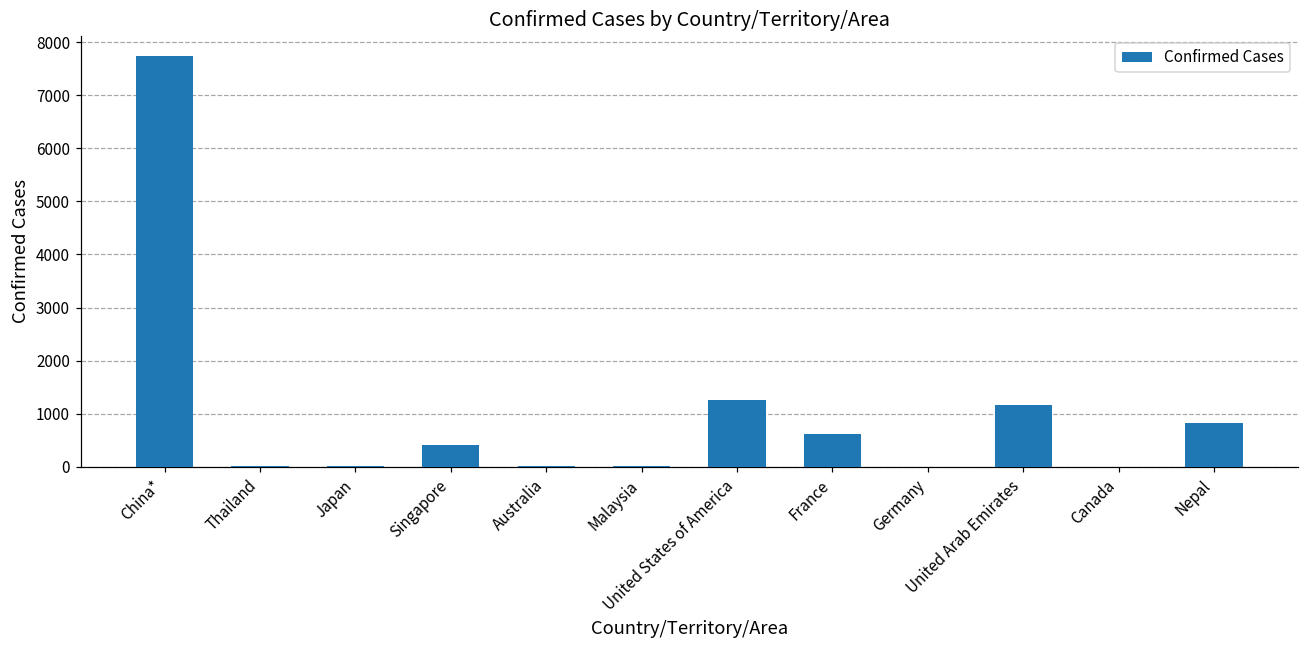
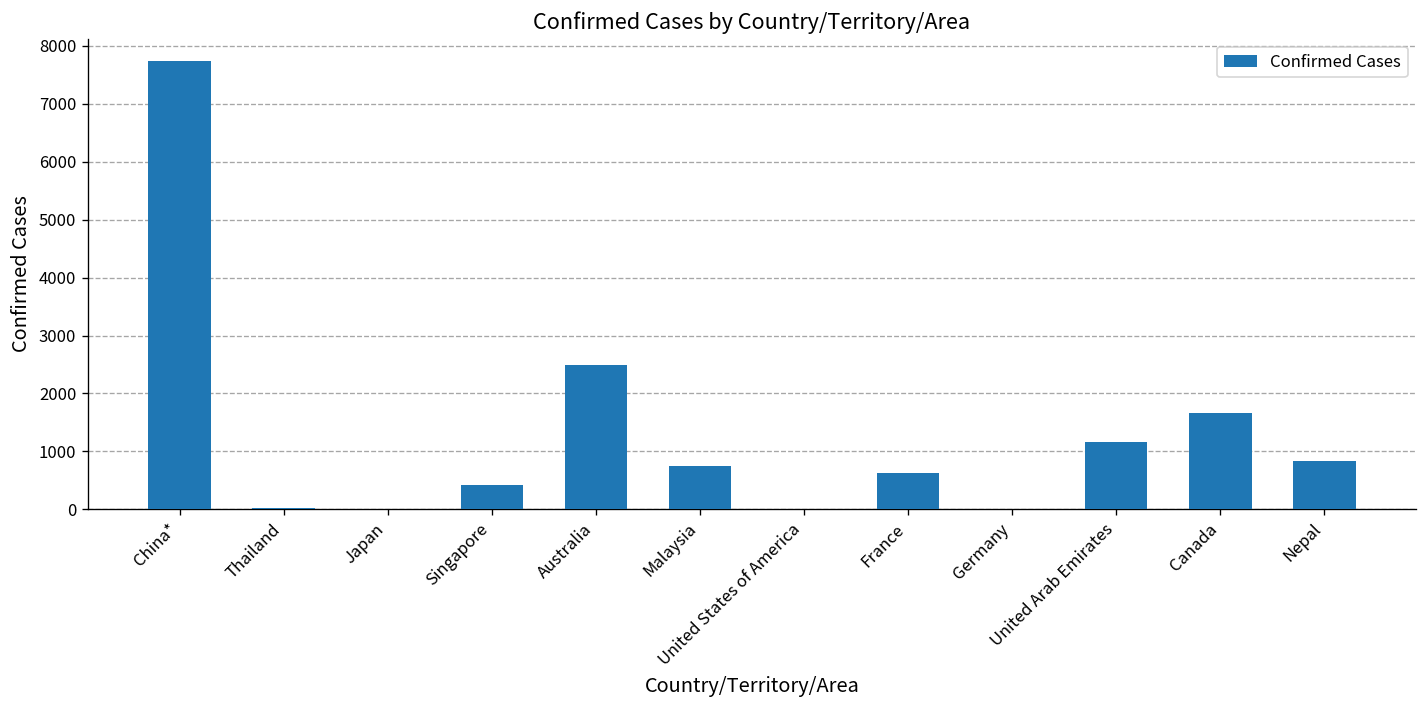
Australia: 0 -> 2500
Malaysia: 0 -> 800
United States of America: 1300 -> 0
Canada: 0 -> 1700
